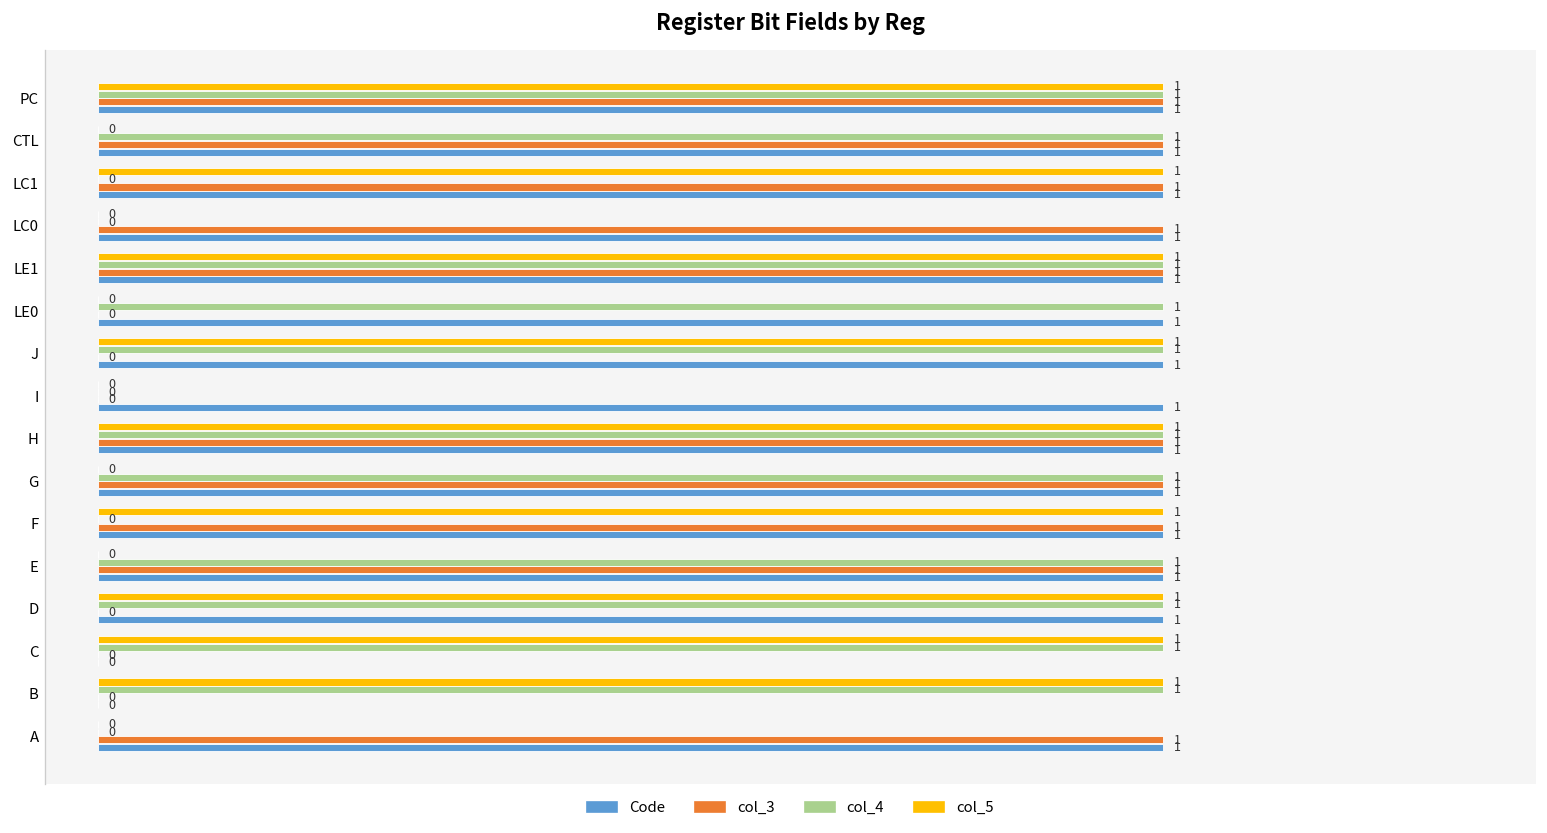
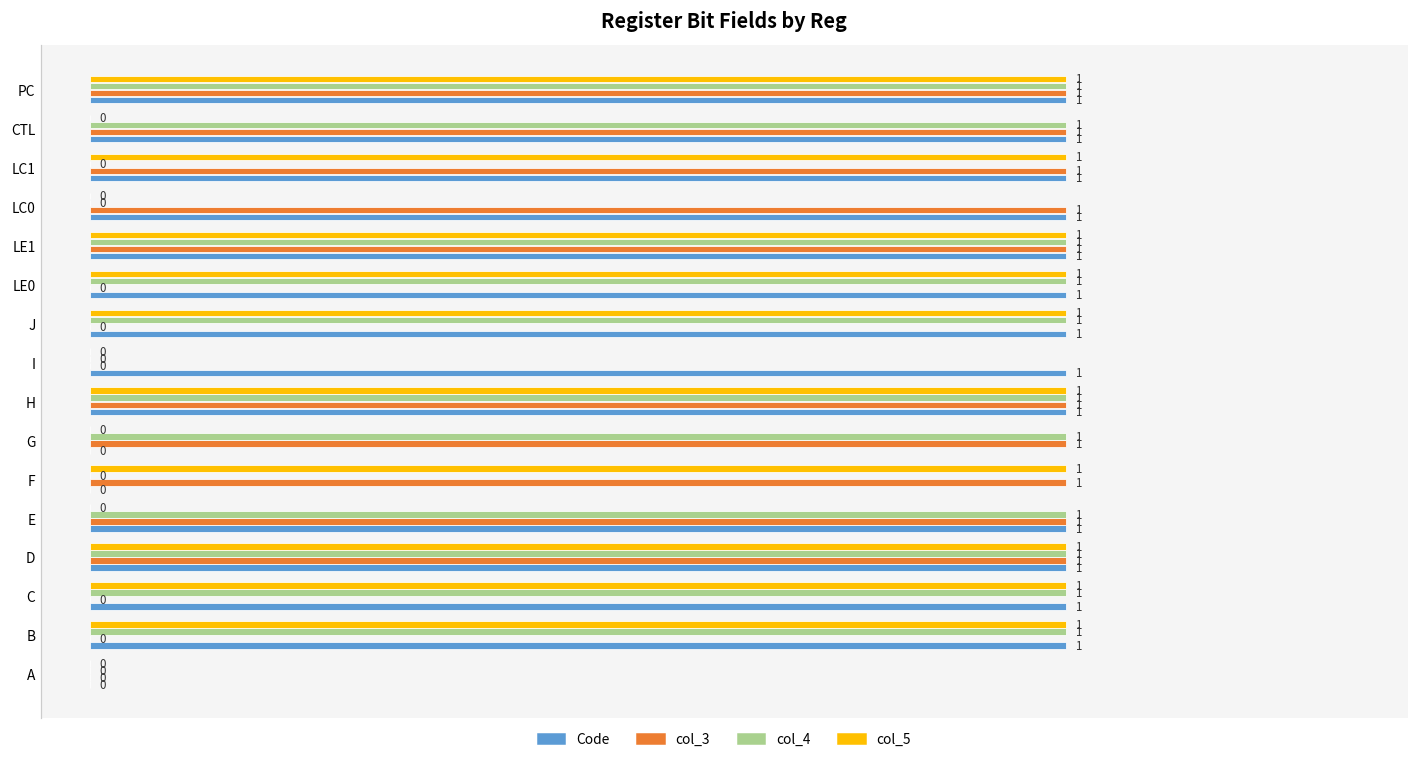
col_5, LE0: 0 -> 1
Code, G: 1 -> 0
Code, F: 1 -> 0
col_3, D: 0 -> 1
Code, C: 0 -> 1
Code, B: 0 -> 1
col_3, A: 1 -> 0
Code, A: 1 -> 0
